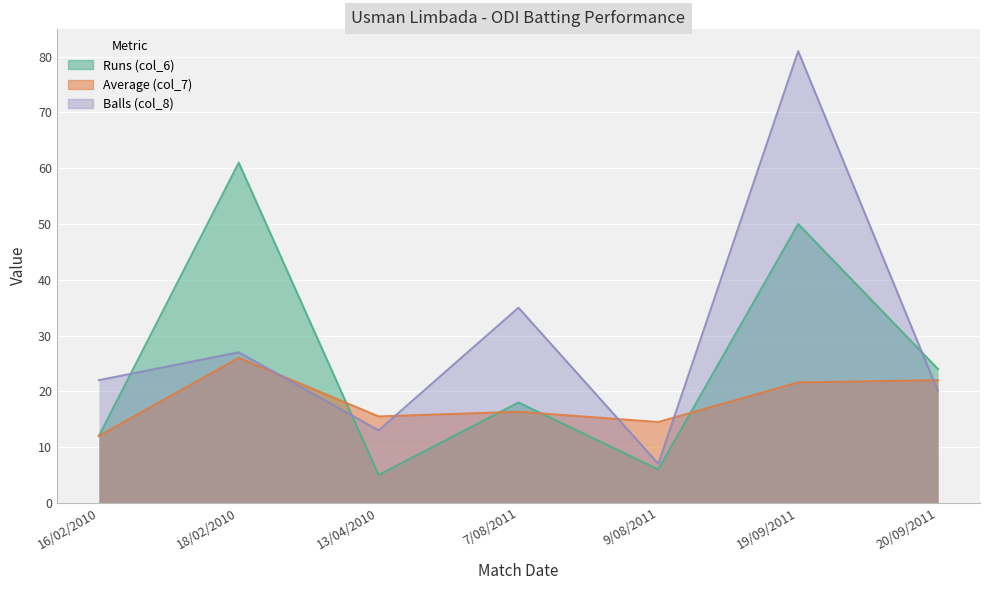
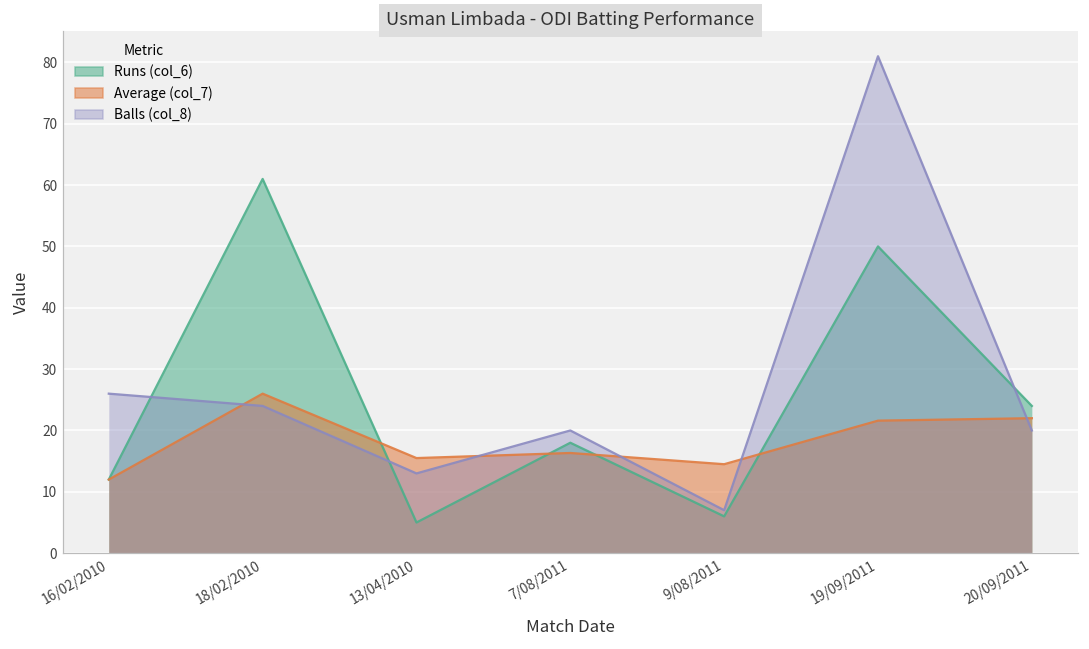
Balls (col_8), 16/02/2010: 22 -> 26
Balls (col_8), 18/02/2010: 27 -> 24
Balls (col_8), 7/08/2011: 35 -> 20
